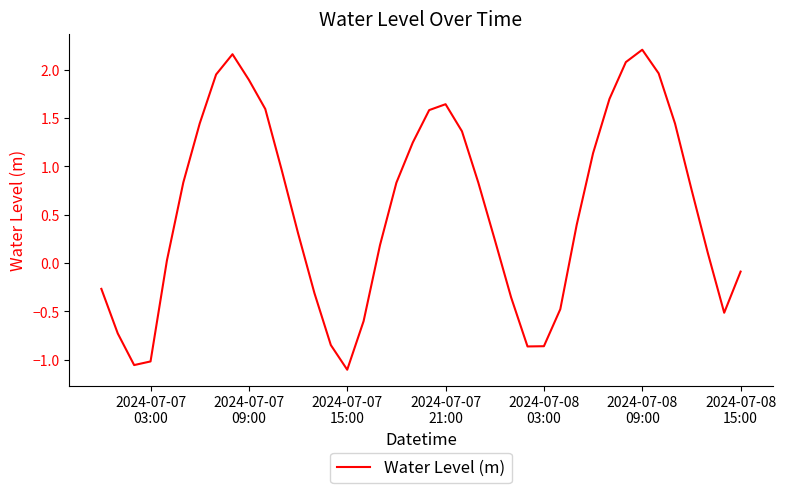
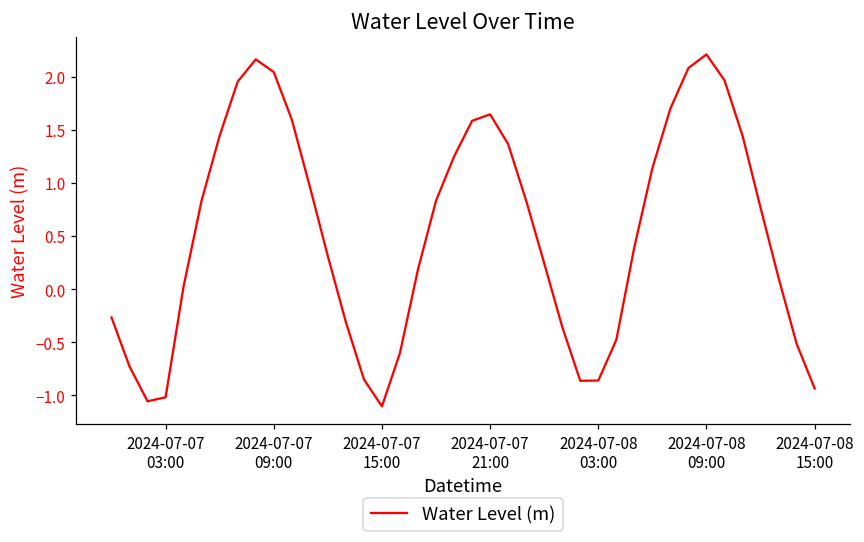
2024-07-07 09:00: 1.9 -> 2.0
2024-07-08 15:00: -0.1 -> -0.9
